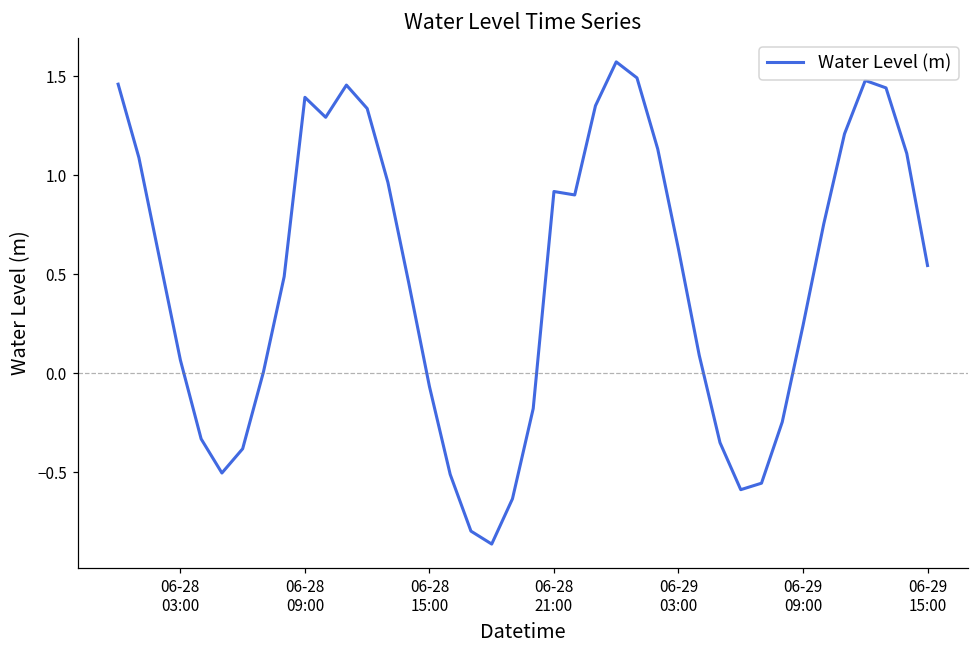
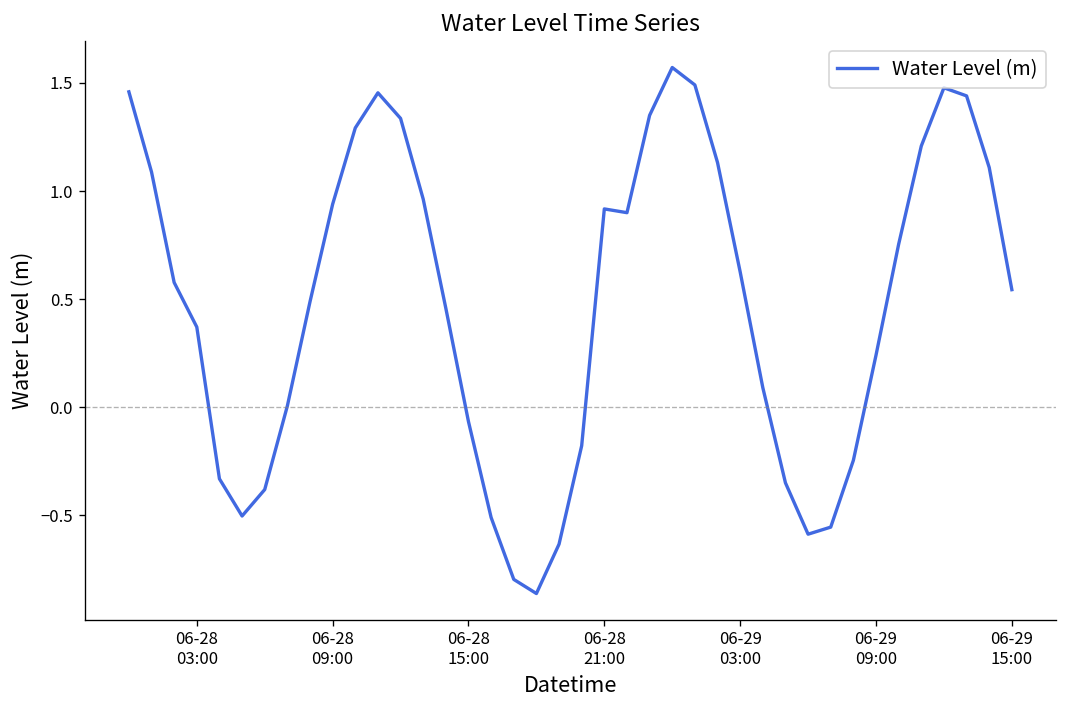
06-28 03:00: 0.07 -> 0.37
06-28 09:00: 1.39 -> 0.94
